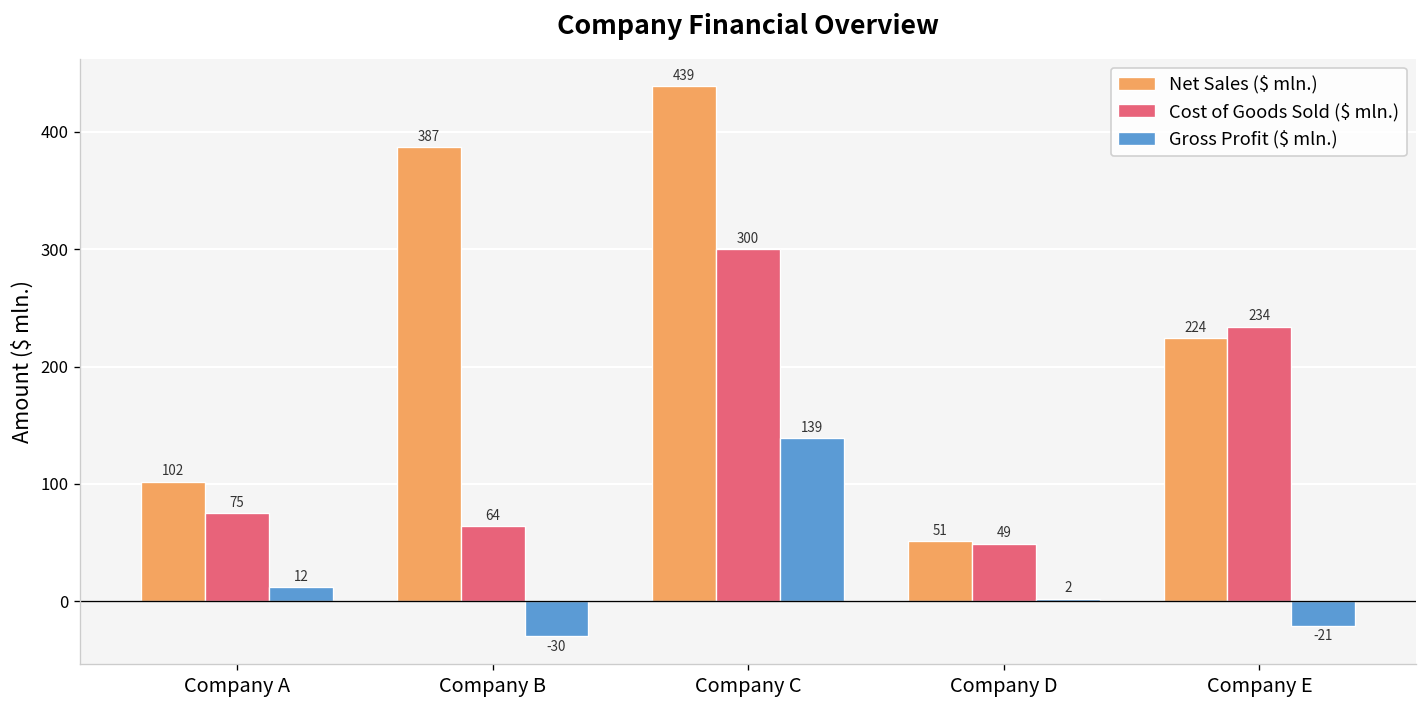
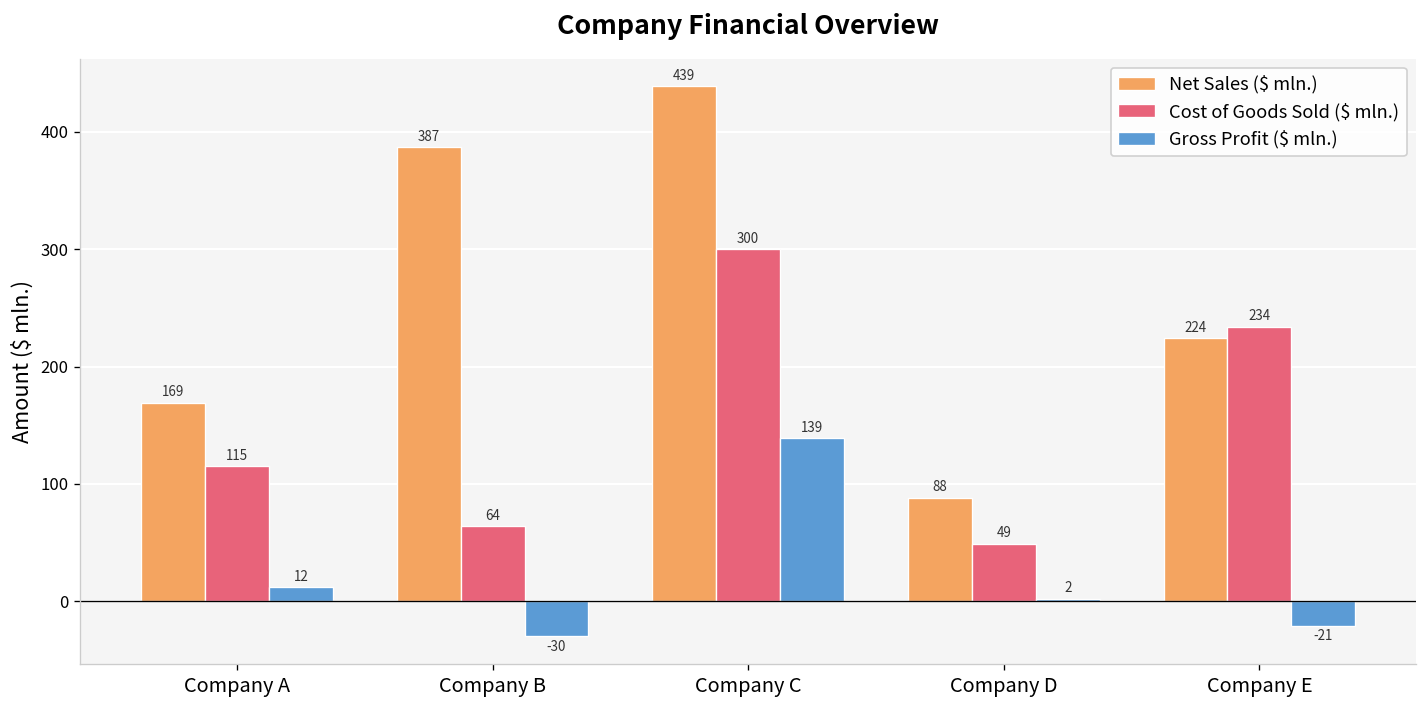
Net Sales ($ mln.), Company A: 102 -> 169
Cost of Goods Sold ($ mln.), Company A: 75 -> 115
Net Sales ($ mln.), Company D: 51 -> 88
